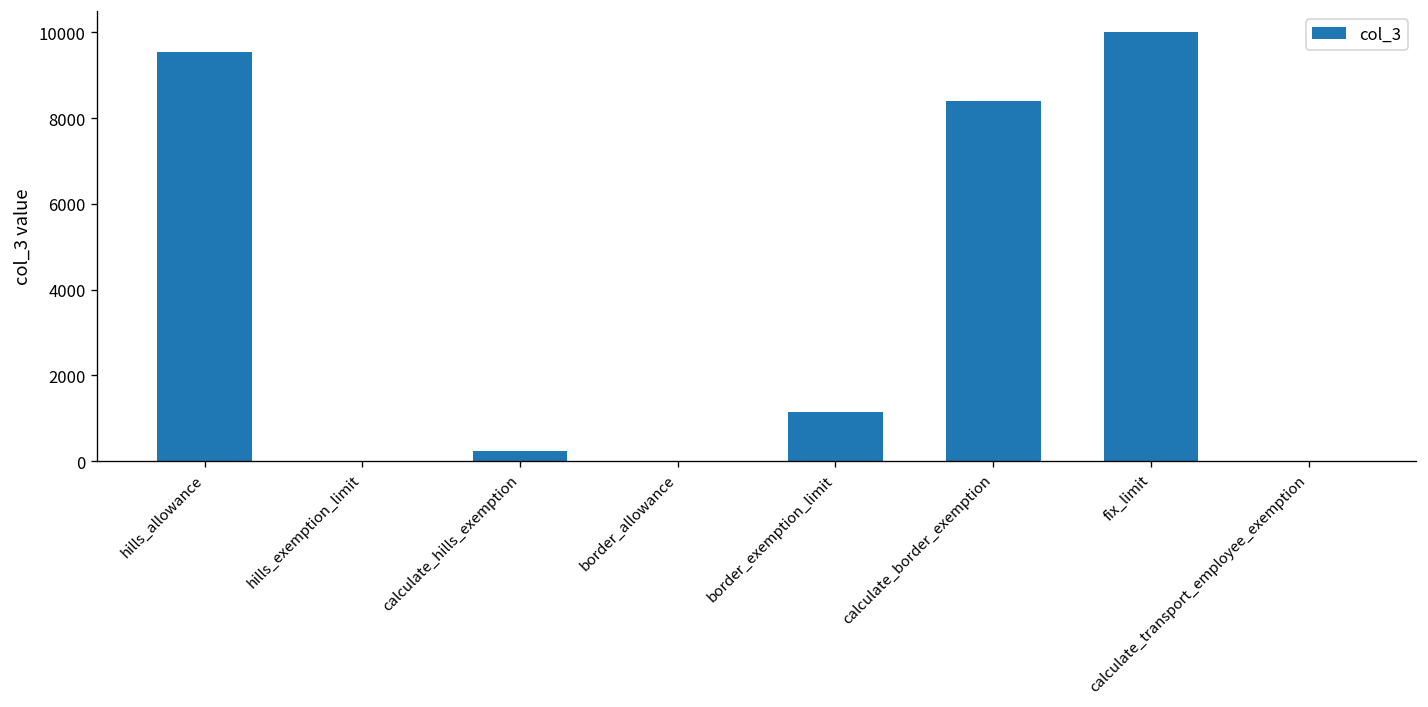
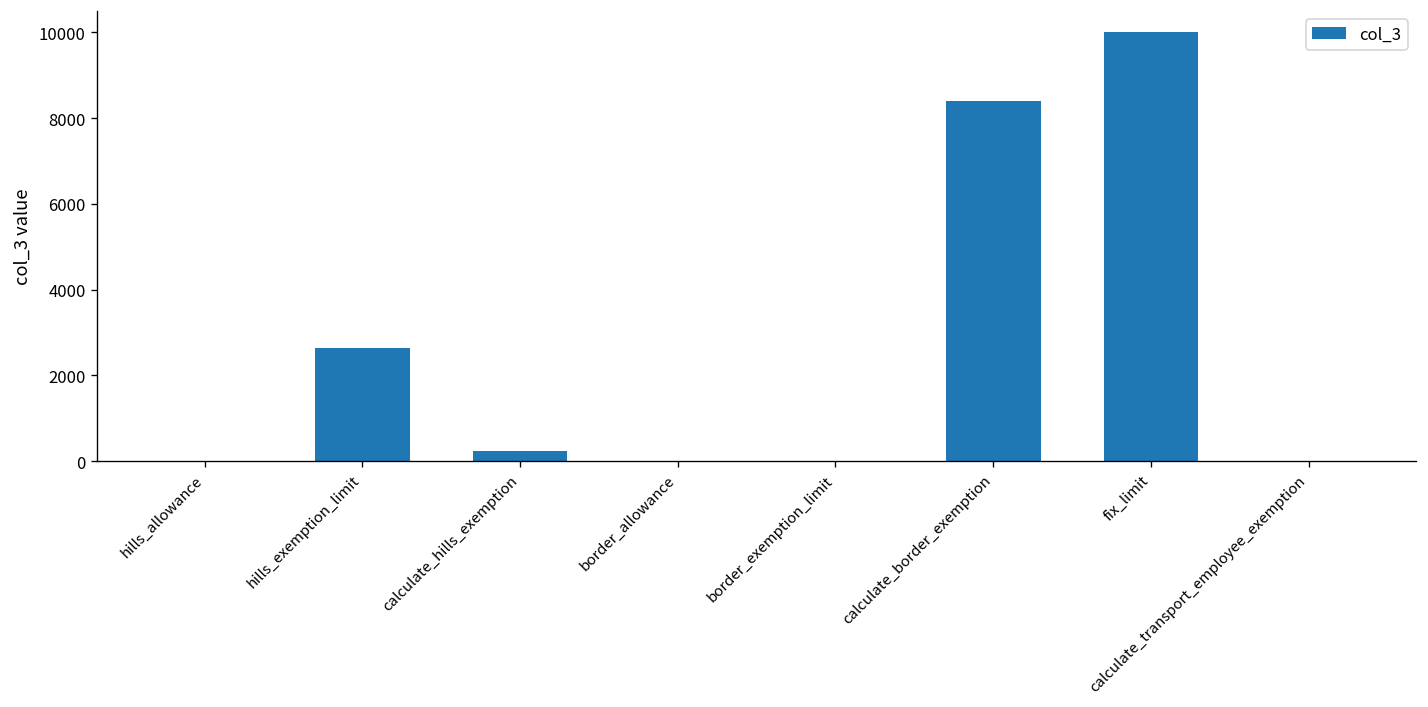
hills_allowance: 9500 -> 0
hills_exemption_limit: 0 -> 2600
border_exemption_limit: 1100 -> 0
